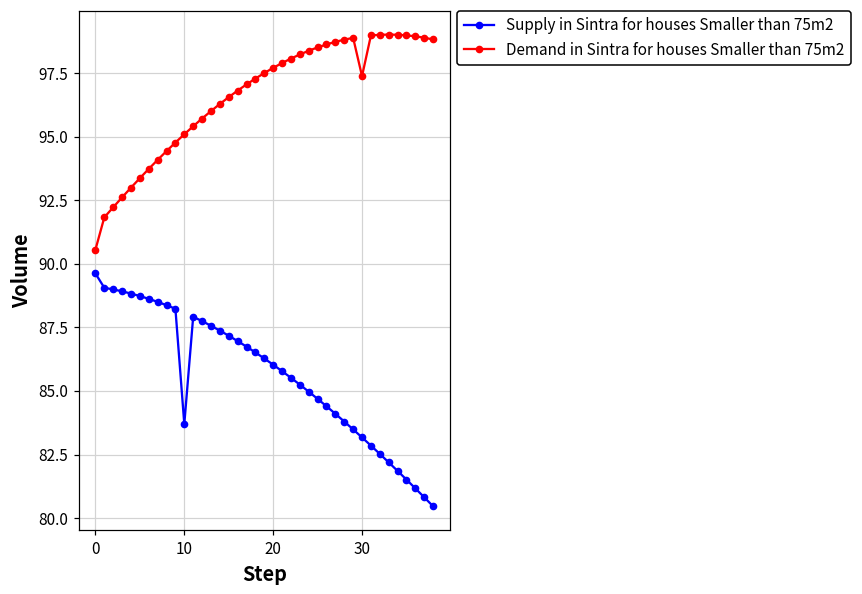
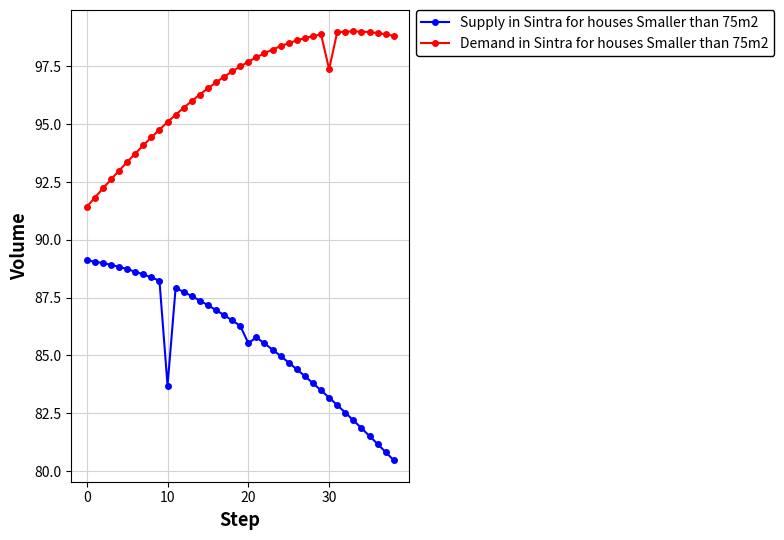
Supply in Sintra for houses Smaller than 75m2, 0: 89.6 -> 89.1
Demand in Sintra for houses Smaller than 75m2, 0: 90.6 -> 91.4
Supply in Sintra for houses Smaller than 75m2, 20: 86.0 -> 85.5
